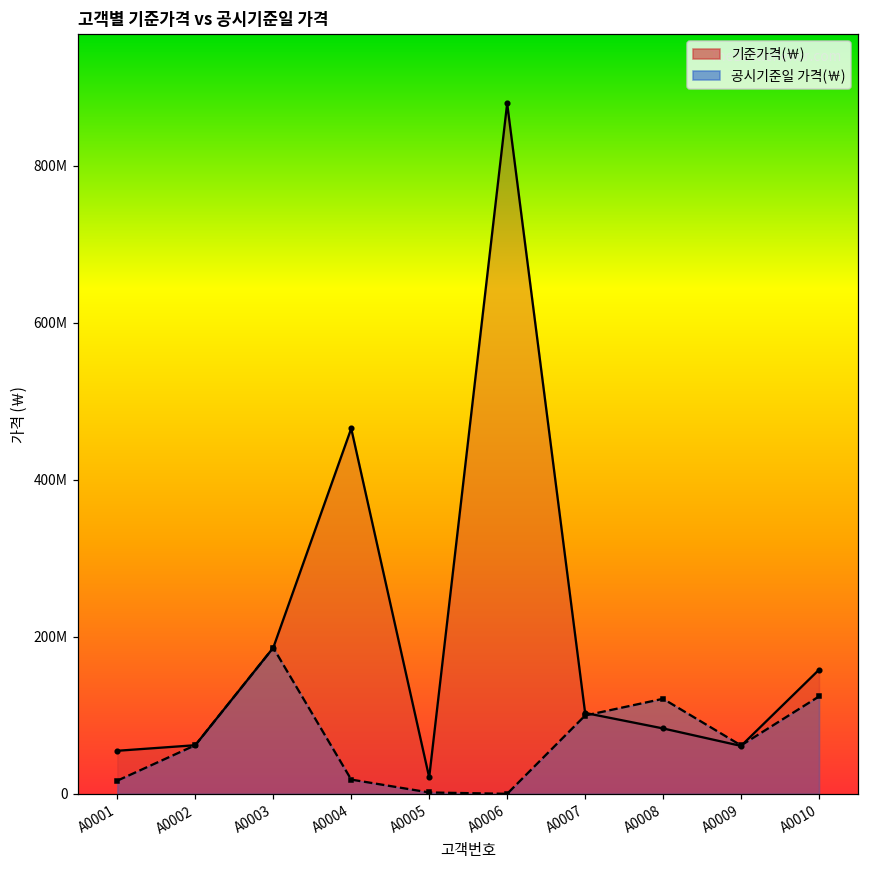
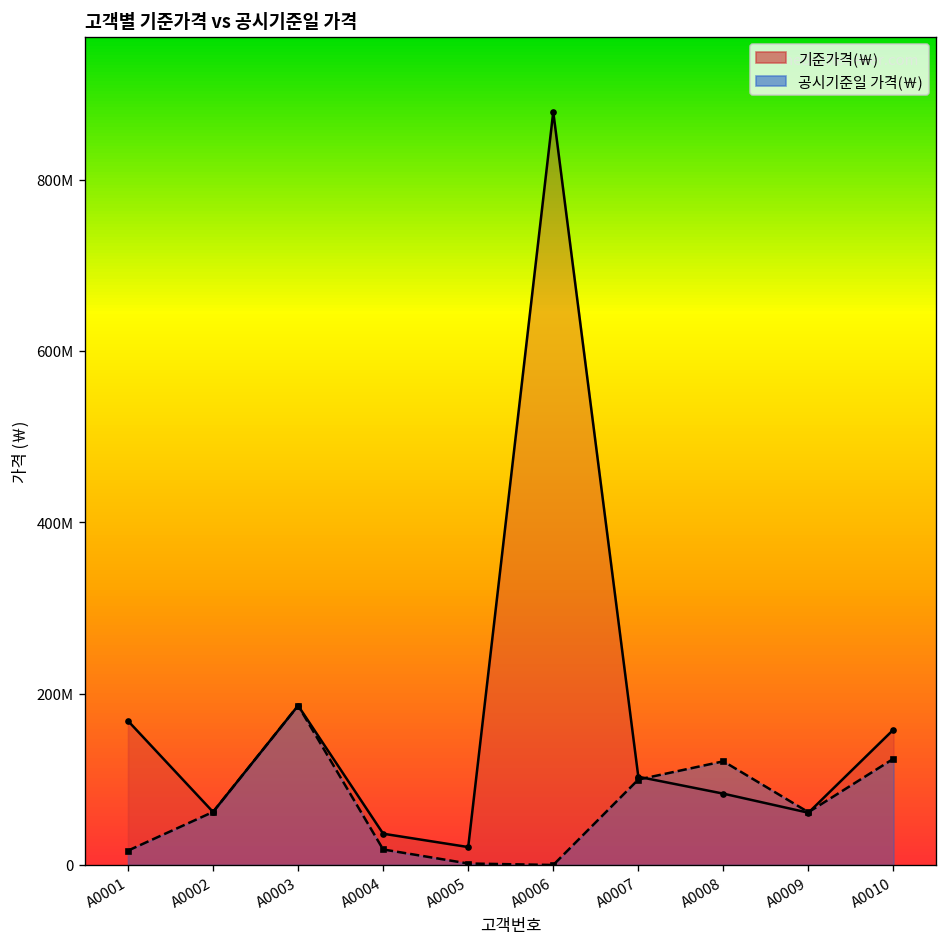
기준가격(￦), A0001: 50000000 -> 170000000
기준가격(￦), A0004: 470000000 -> 40000000
